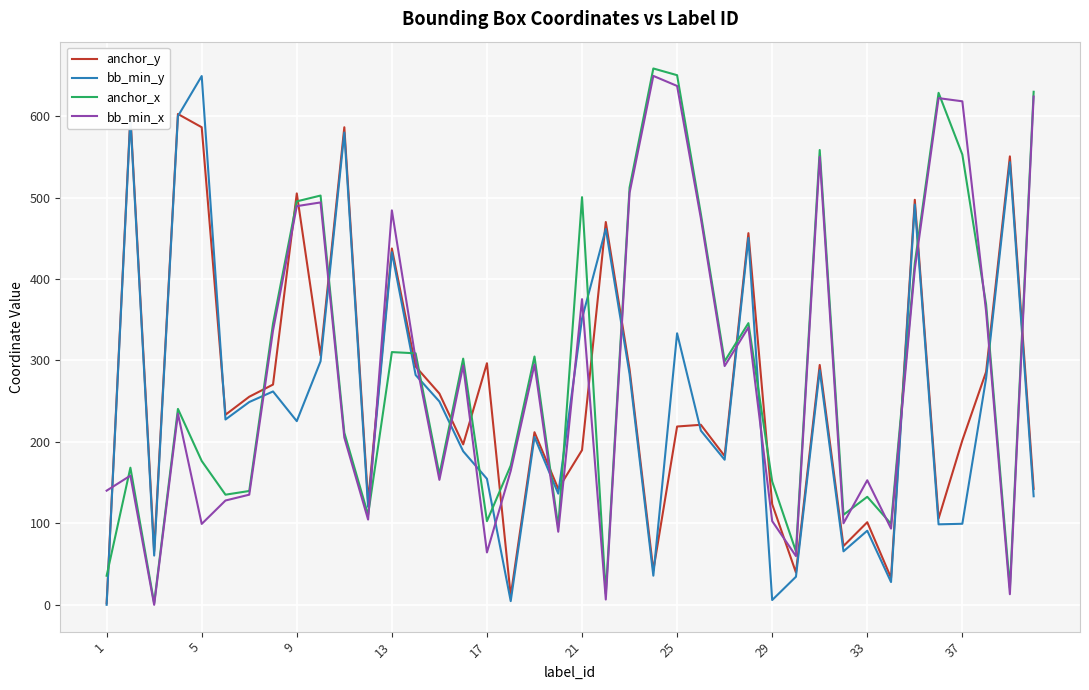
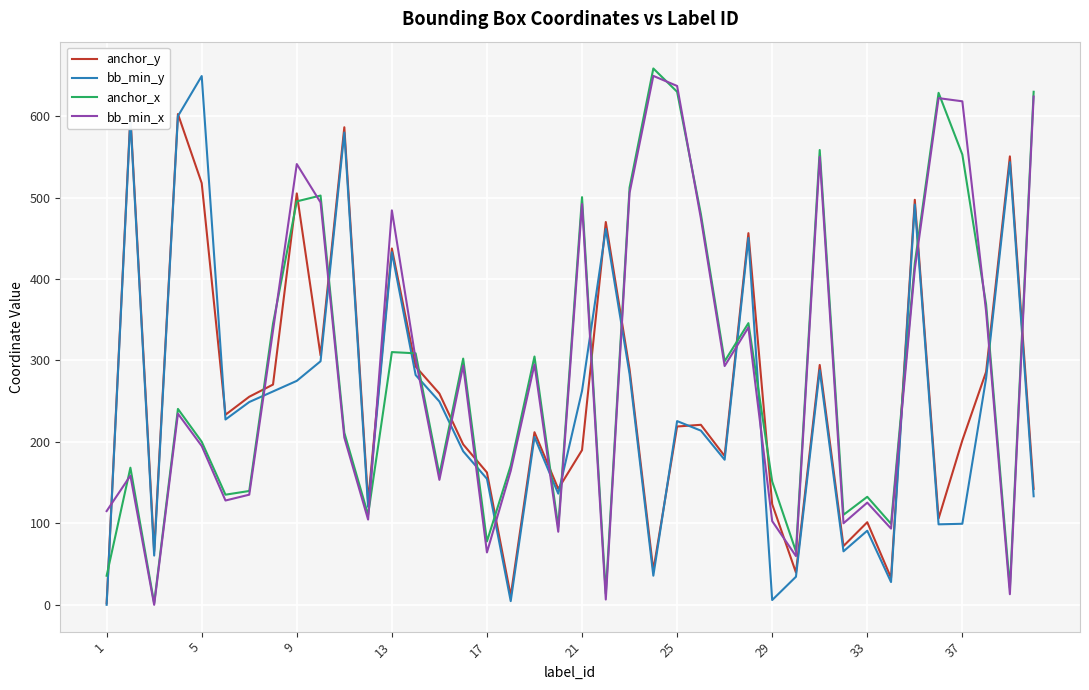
bb_min_x, 1: 140 -> 120
anchor_y, 5: 590 -> 520
anchor_x, 5: 180 -> 200
bb_min_x, 5: 100 -> 200
bb_min_y, 9: 230 -> 270
bb_min_x, 9: 490 -> 540
anchor_y, 17: 300 -> 160
anchor_x, 17: 100 -> 80
bb_min_y, 21: 350 -> 260
bb_min_x, 21: 380 -> 490
bb_min_y, 25: 330 -> 230
anchor_x, 25: 650 -> 630
bb_min_x, 33: 150 -> 130
